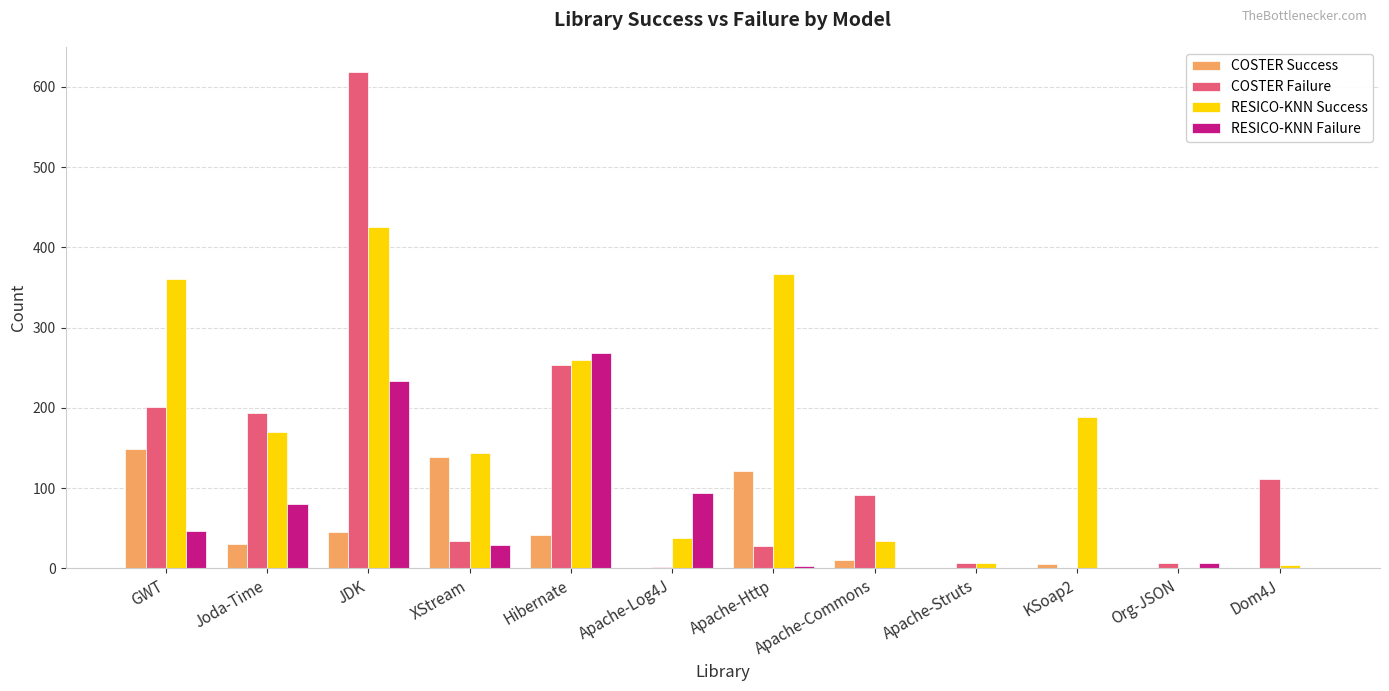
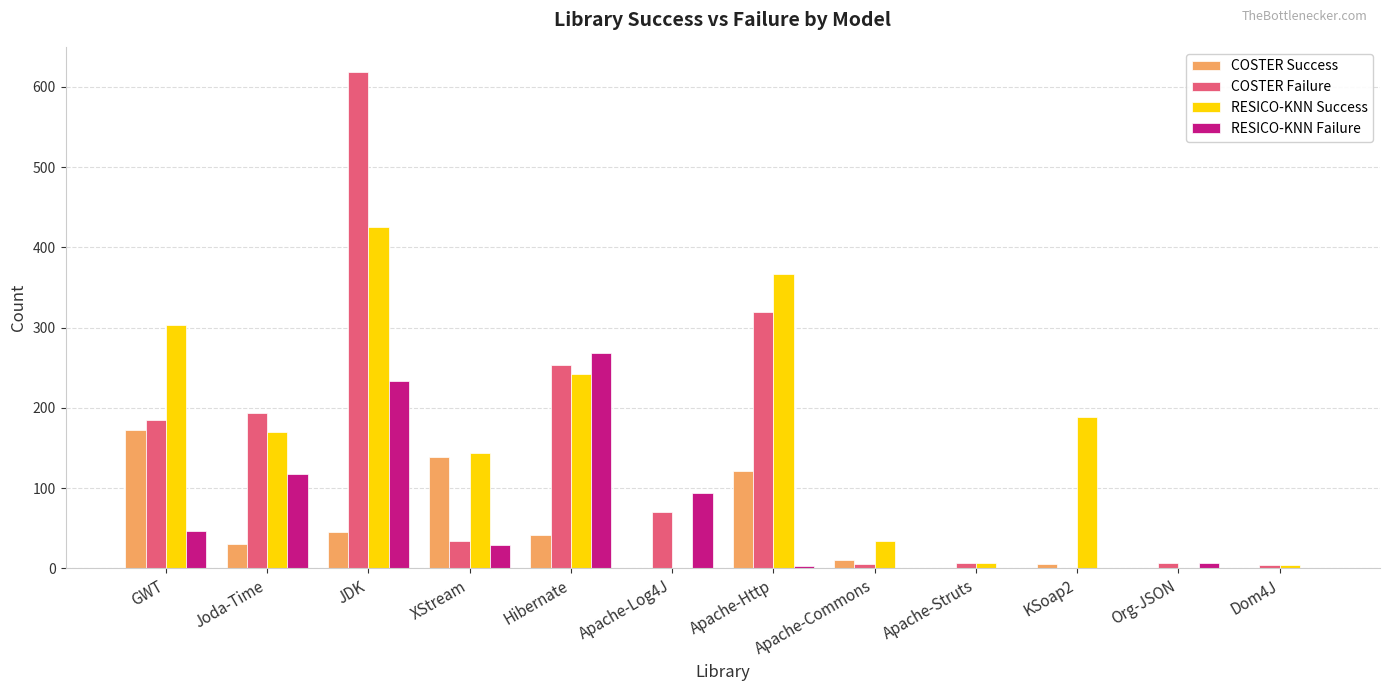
COSTER Success, GWT: 150 -> 170
COSTER Failure, GWT: 200 -> 190
RESICO-KNN Success, GWT: 360 -> 300
RESICO-KNN Failure, Joda-Time: 80 -> 120
RESICO-KNN Success, Hibernate: 260 -> 240
COSTER Failure, Apache-Log4J: 0 -> 70
RESICO-KNN Success, Apache-Log4J: 40 -> 0
COSTER Failure, Apache-Http: 30 -> 320
COSTER Failure, Apache-Commons: 90 -> 10
COSTER Failure, Dom4J: 110 -> 0
